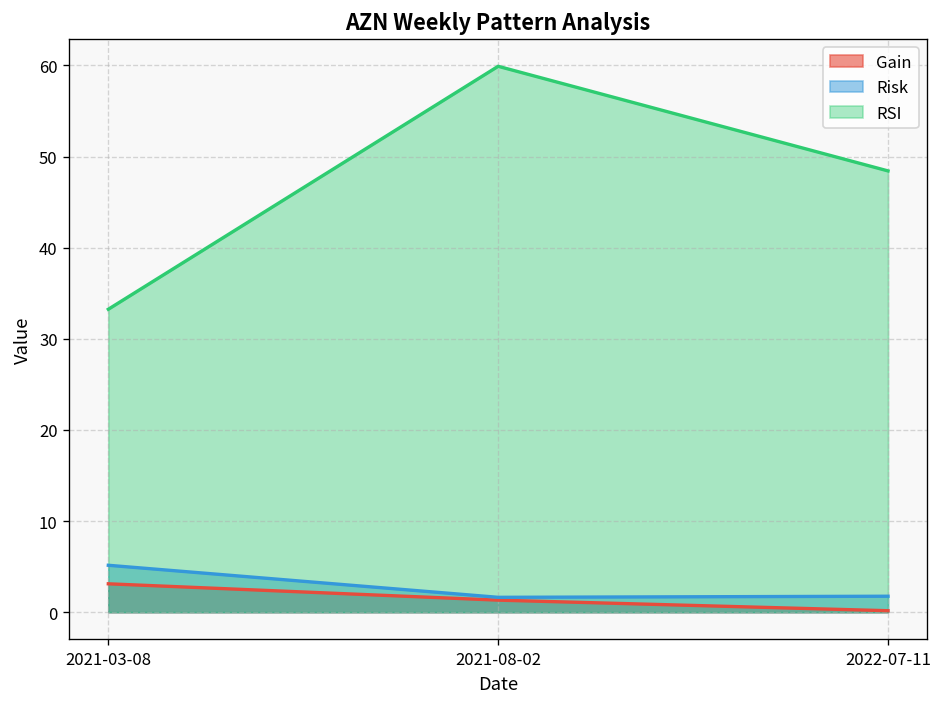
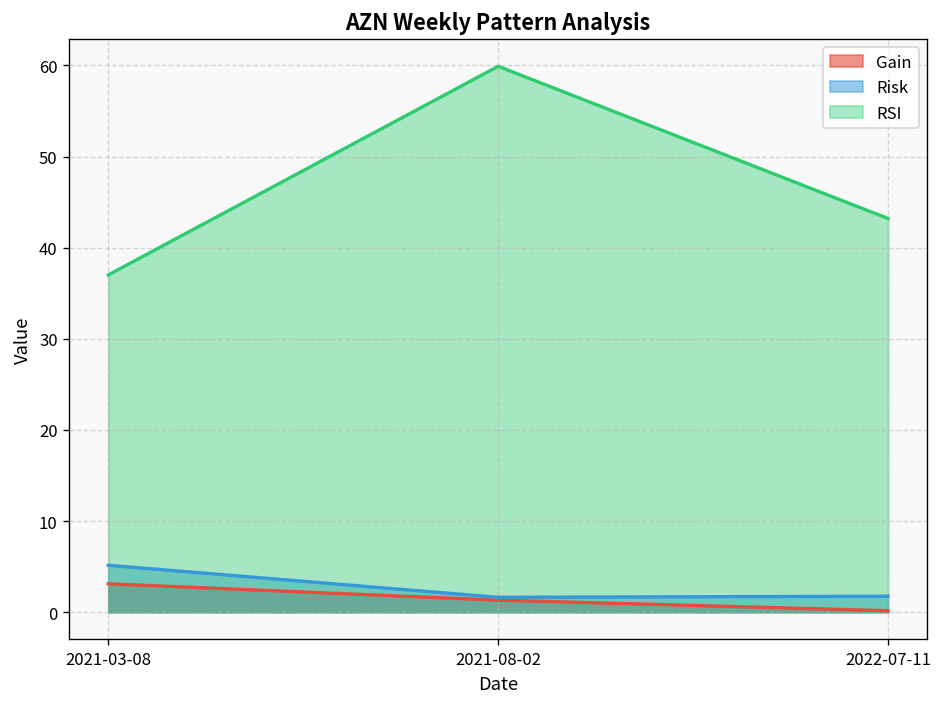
RSI, 2021-03-08: 33 -> 37
RSI, 2022-07-11: 48 -> 43
